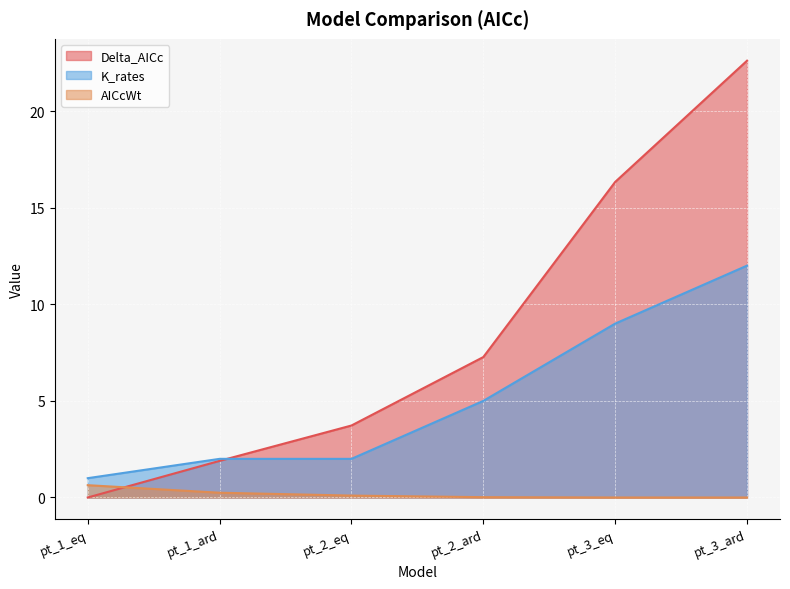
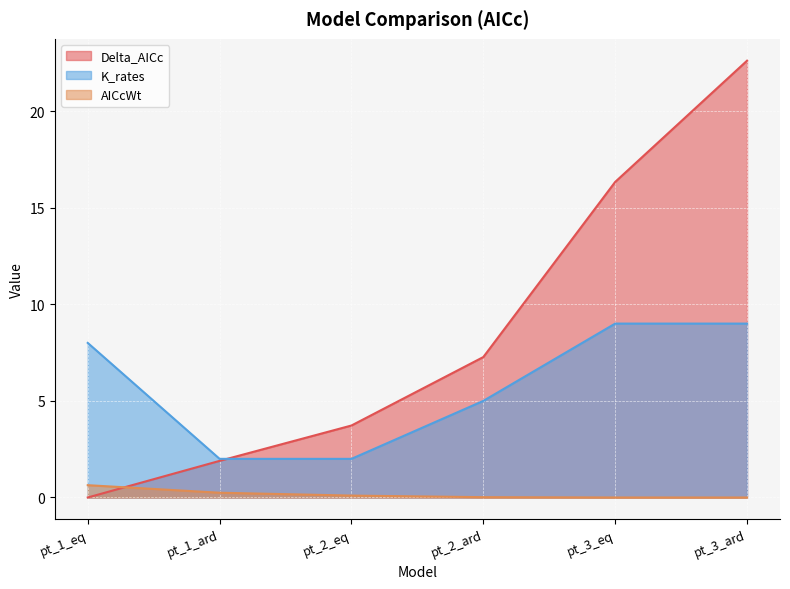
K_rates, pt_1_eq: 1 -> 8
K_rates, pt_3_ard: 12 -> 9
